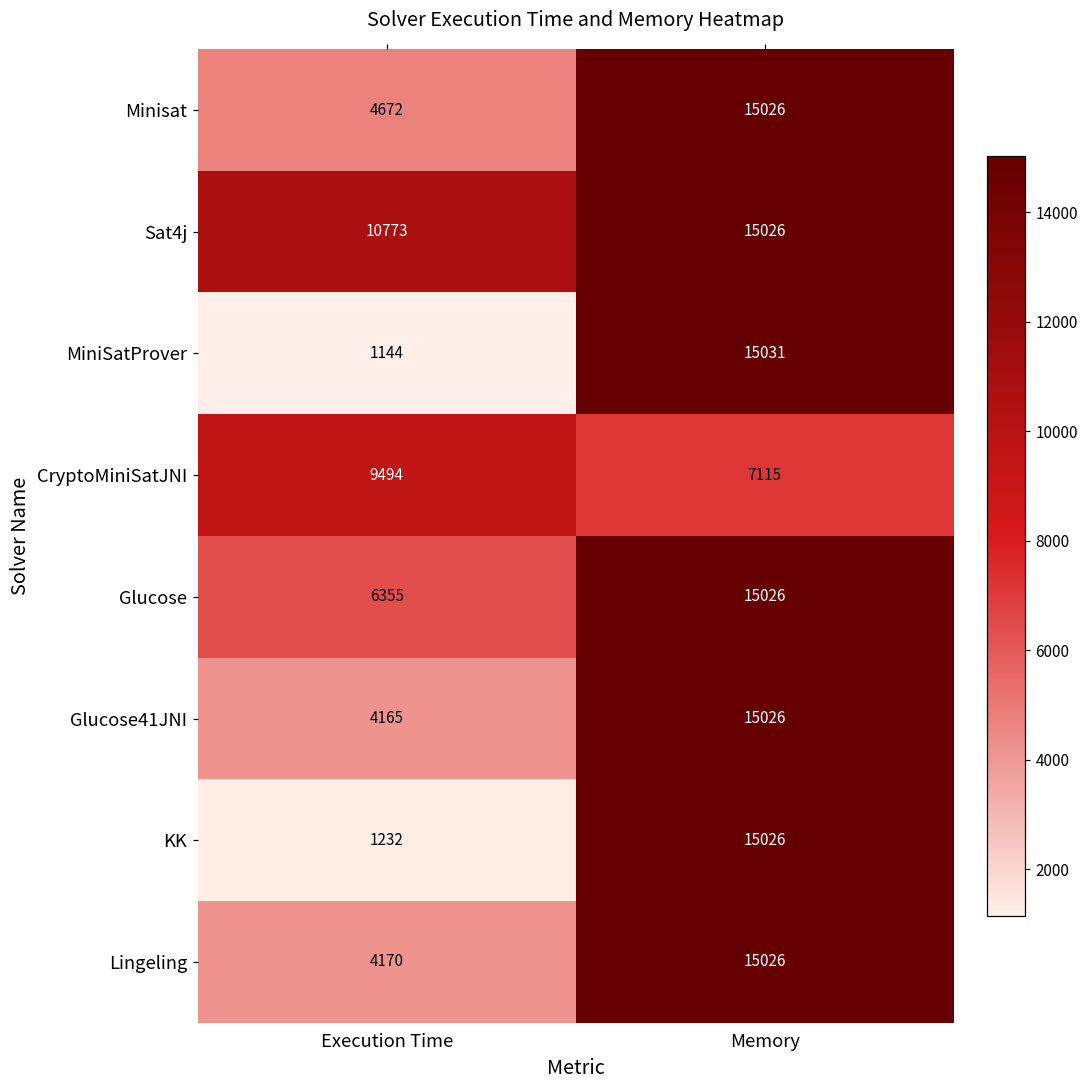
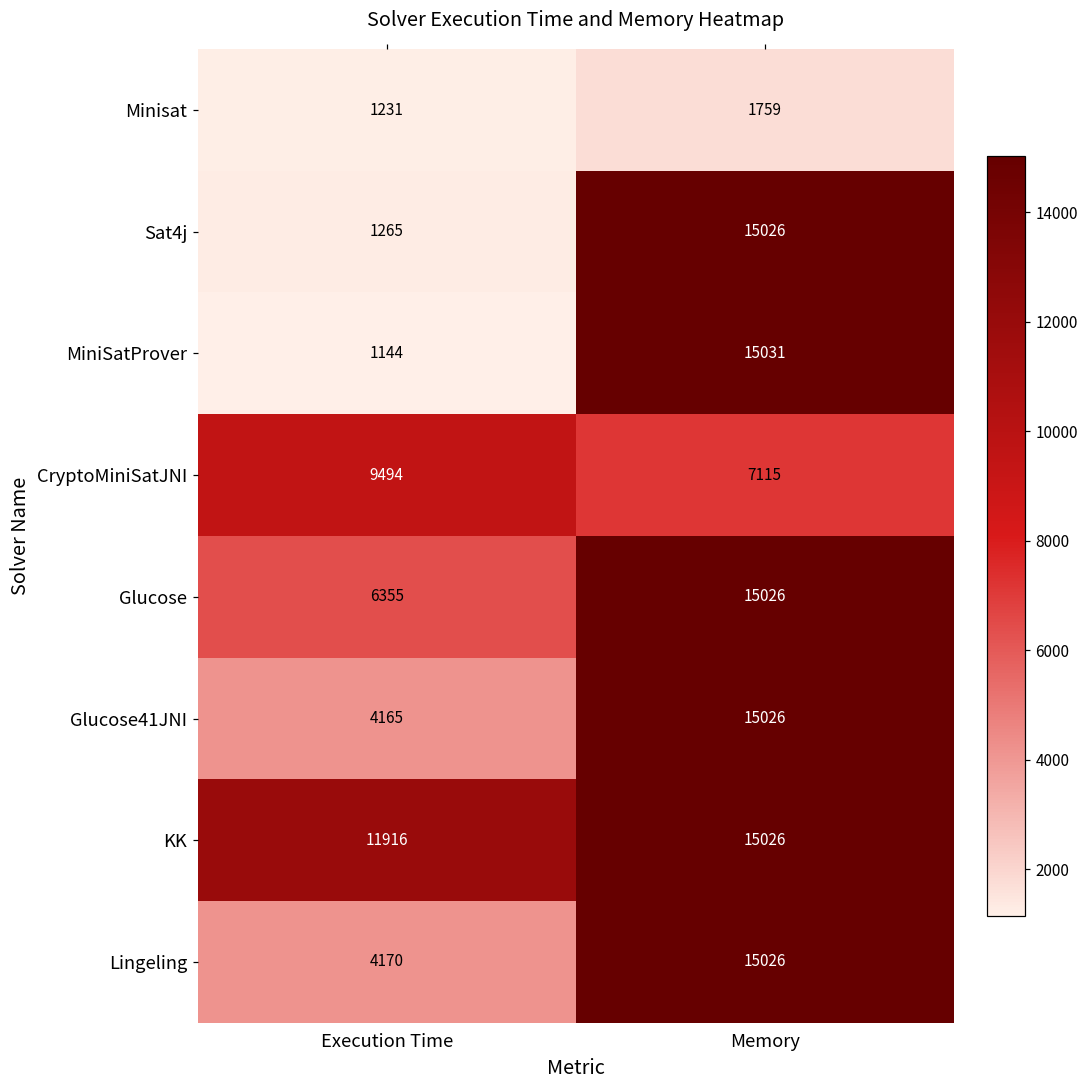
Minisat, Execution Time: 4672 -> 1231
Minisat, Memory: 15026 -> 1759
Sat4j, Execution Time: 10773 -> 1265
KK, Execution Time: 1232 -> 11916
